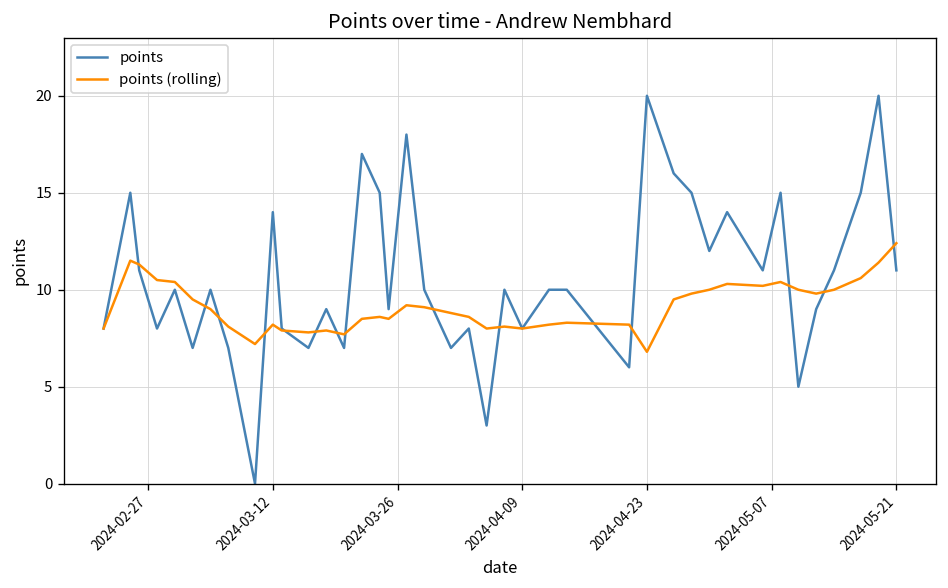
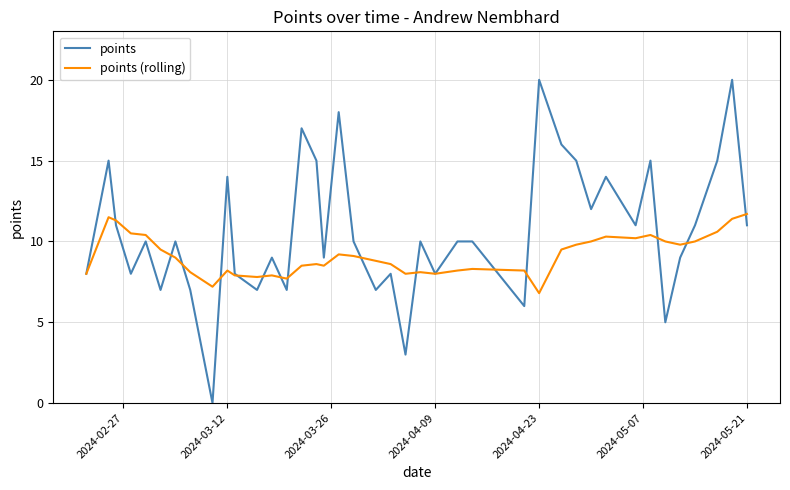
points (rolling), 2024-05-21: 12.4 -> 11.7
